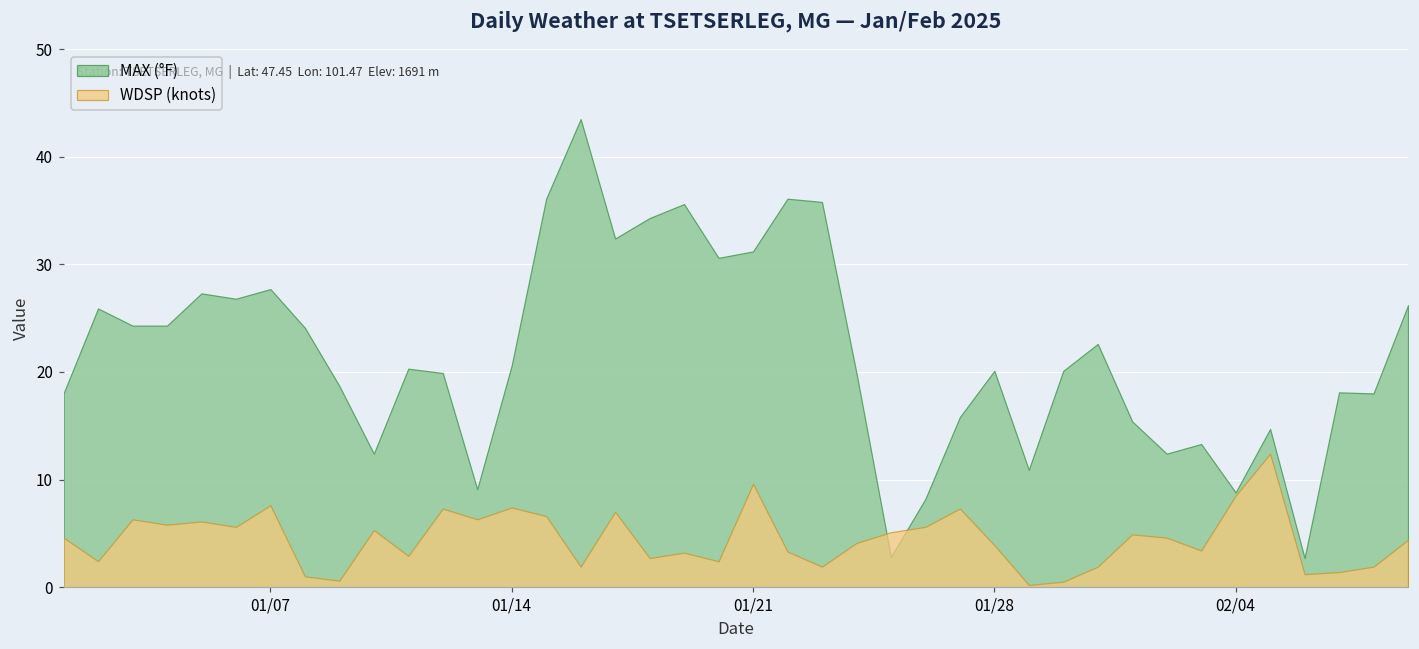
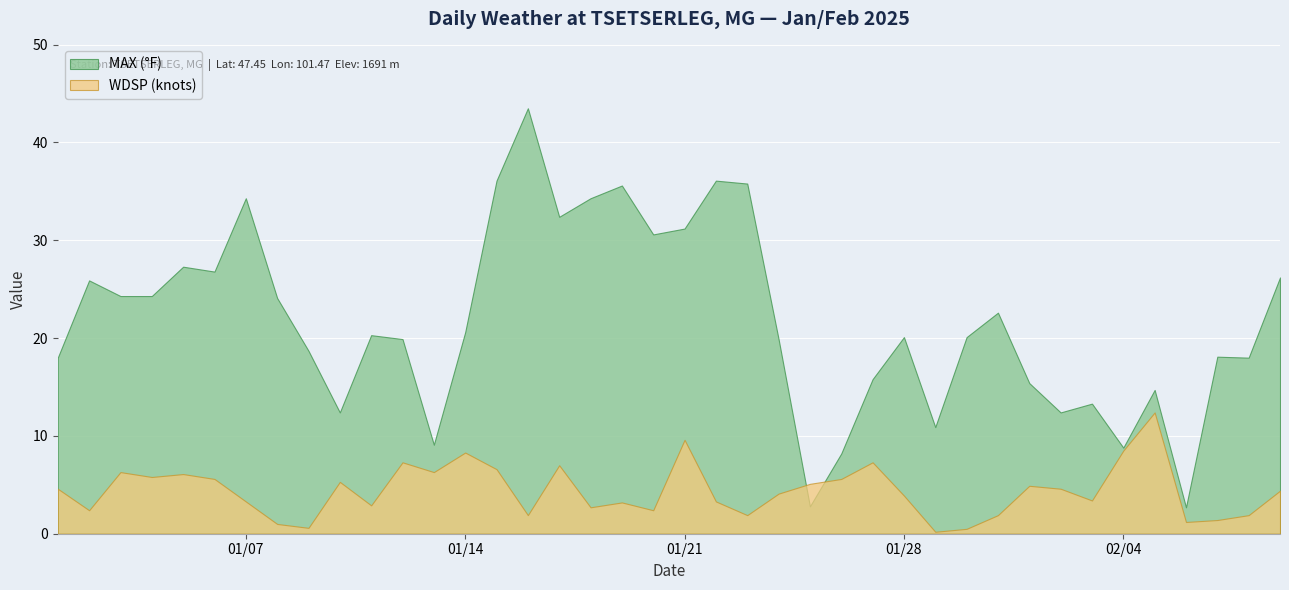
MAX (°F), 01/07: 28 -> 34
WDSP (knots), 01/07: 8 -> 3
WDSP (knots), 01/14: 7 -> 8
